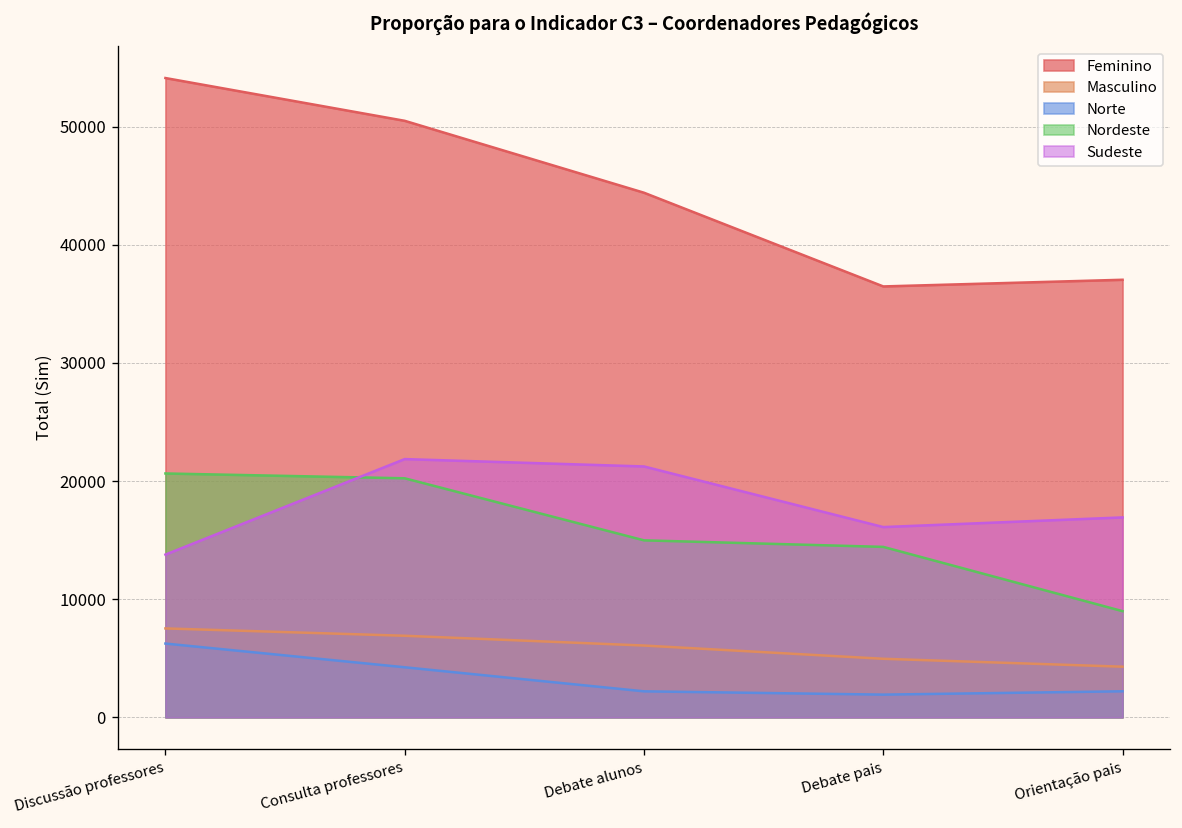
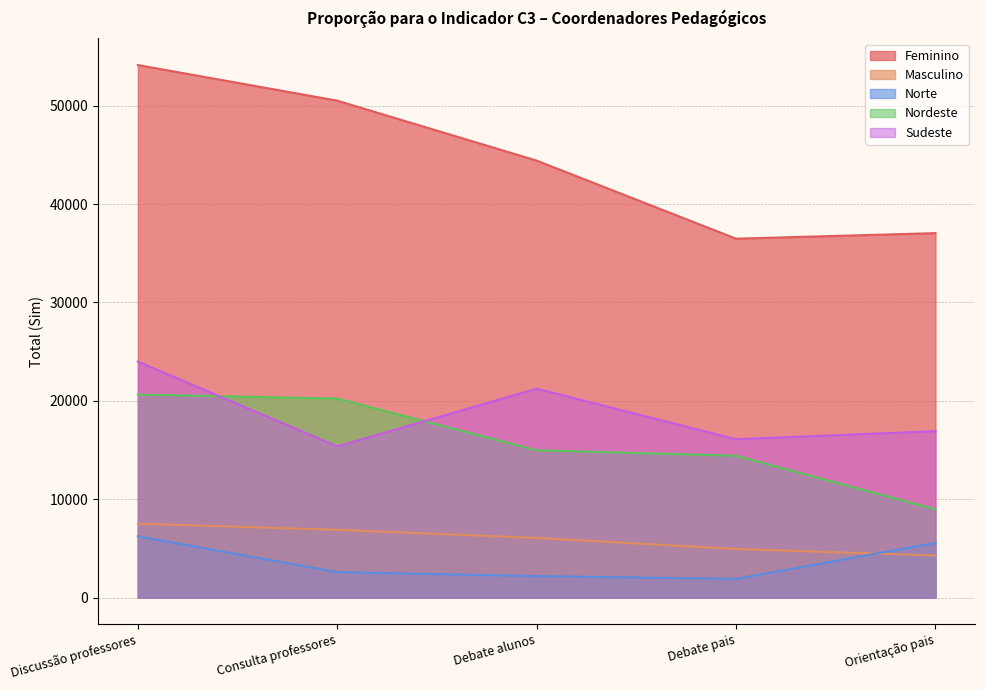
Sudeste, Discussão professores: 14000 -> 24000
Norte, Consulta professores: 4000 -> 3000
Sudeste, Consulta professores: 22000 -> 15000
Norte, Orientação pais: 2000 -> 6000
